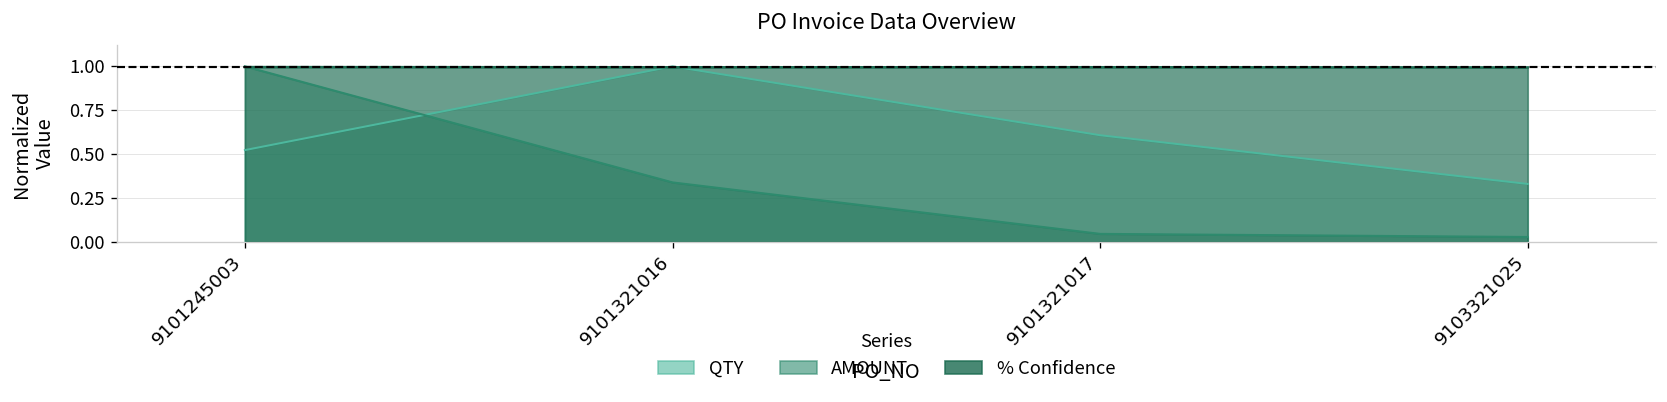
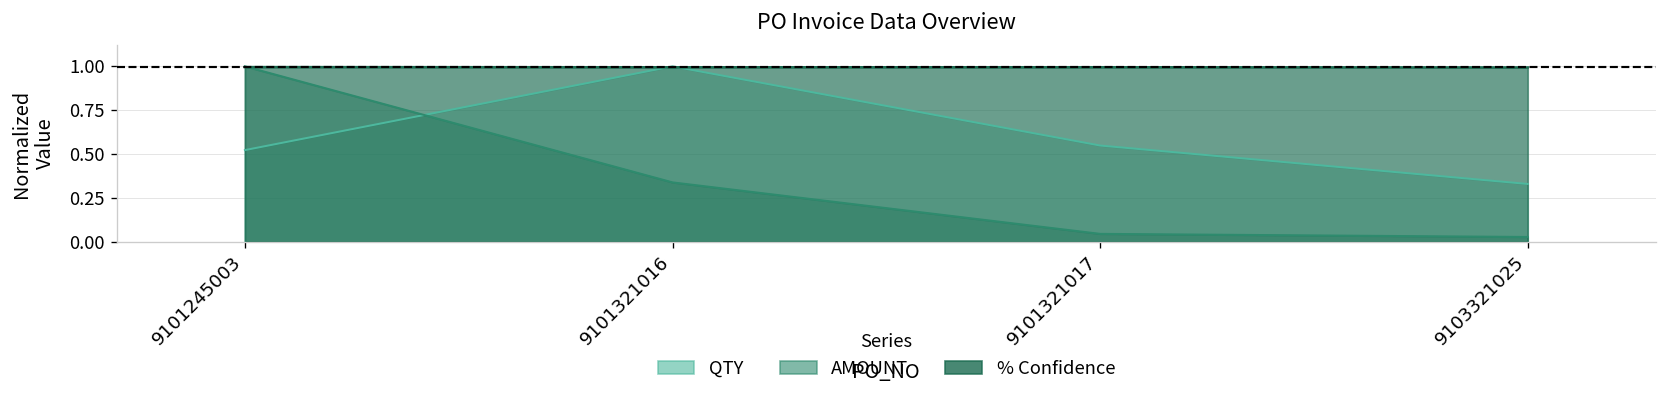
QTY, 9101321017: 0.61 -> 0.55
